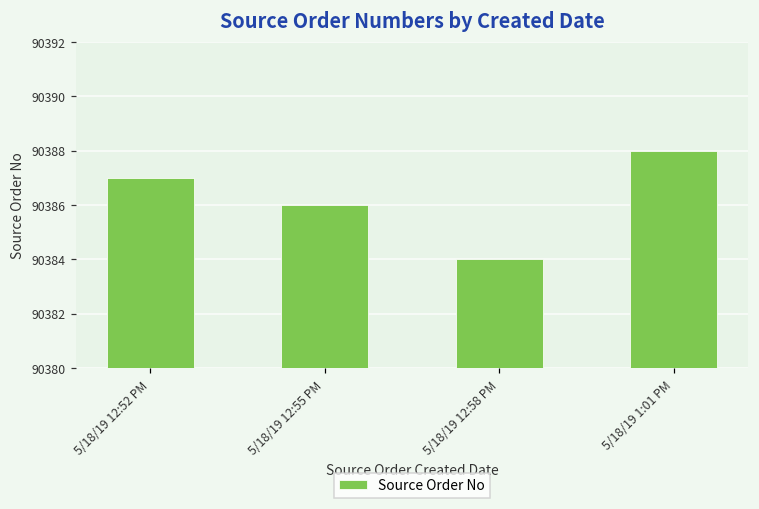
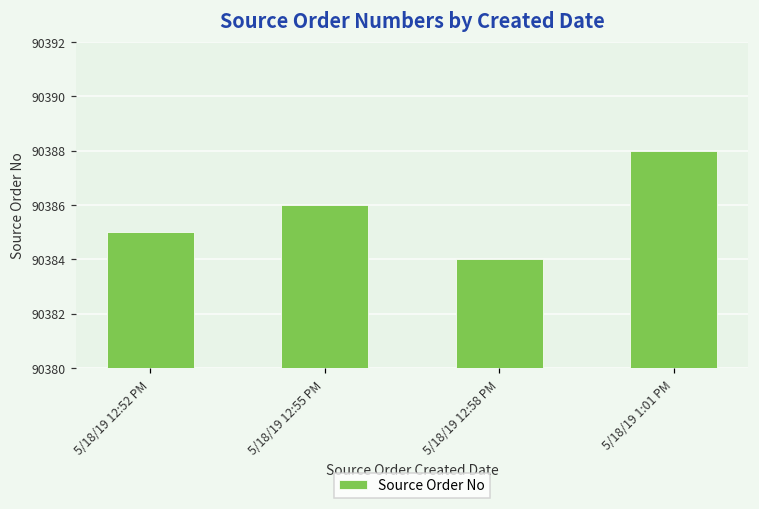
5/18/19 12:52 PM: 90387 -> 90385
